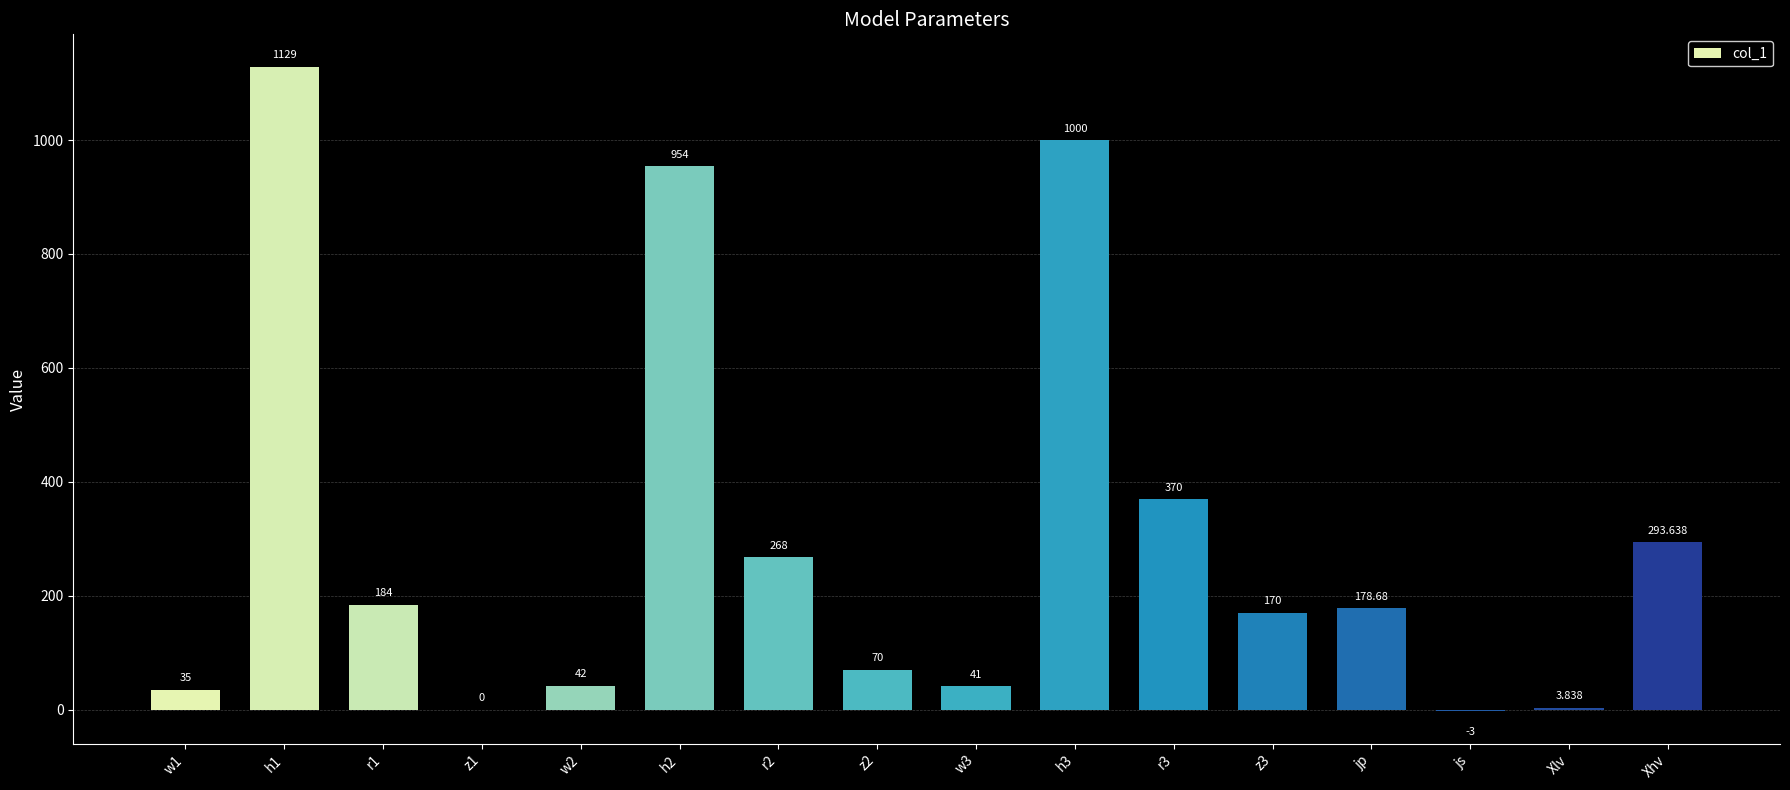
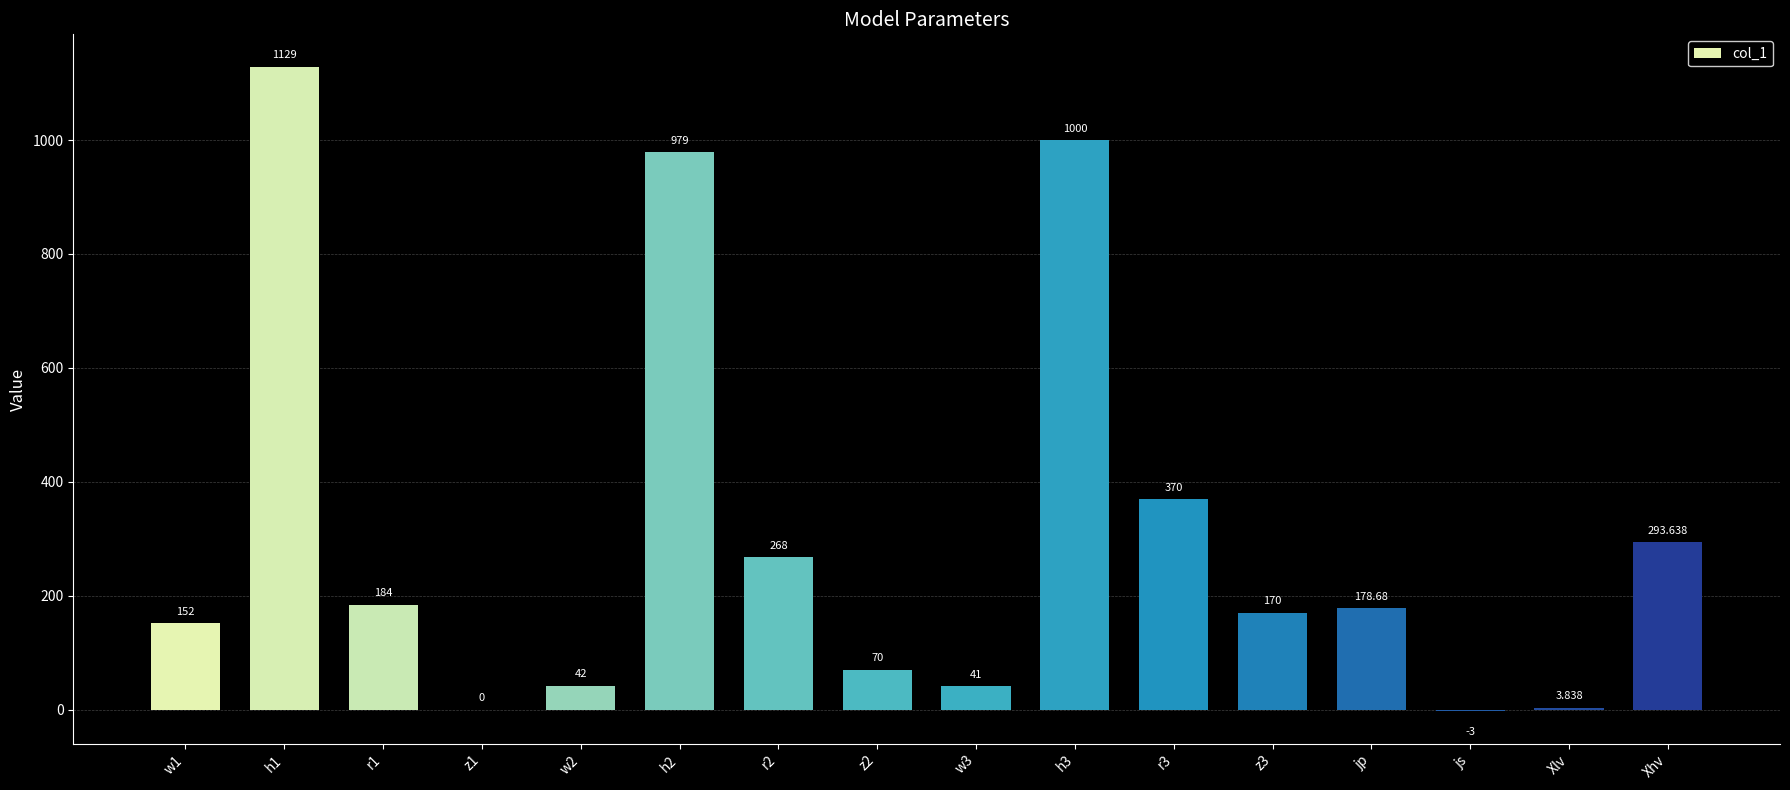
w1: 35 -> 152
h2: 954 -> 979
